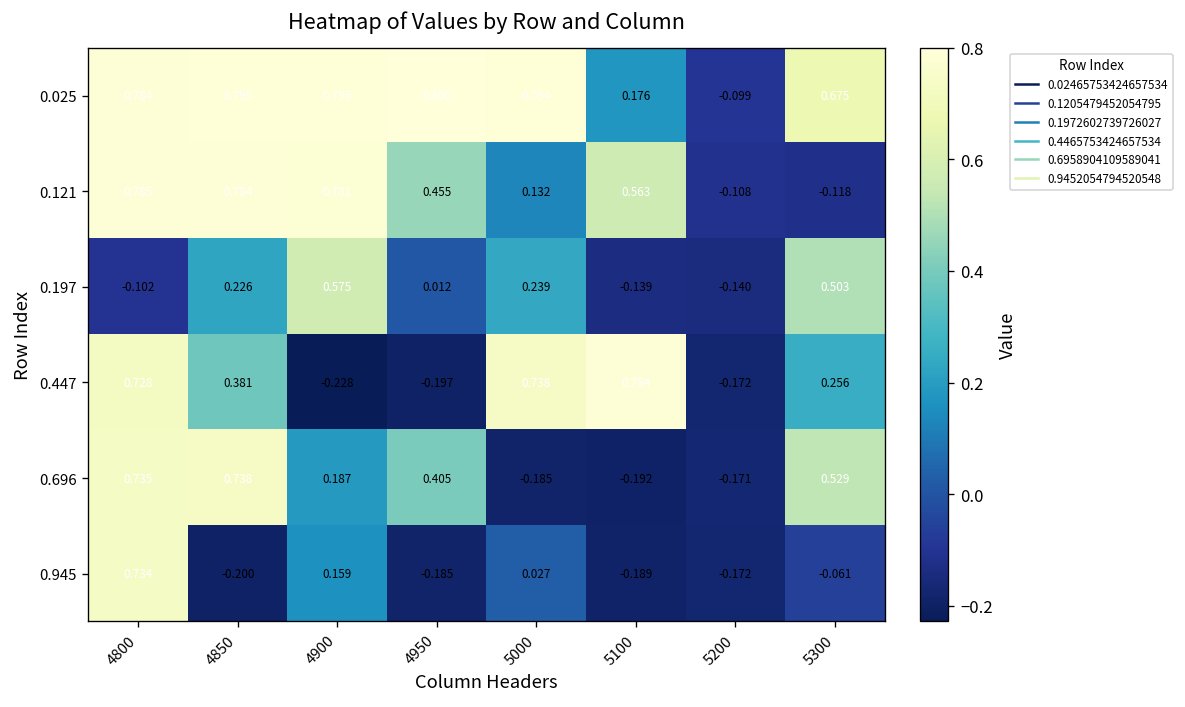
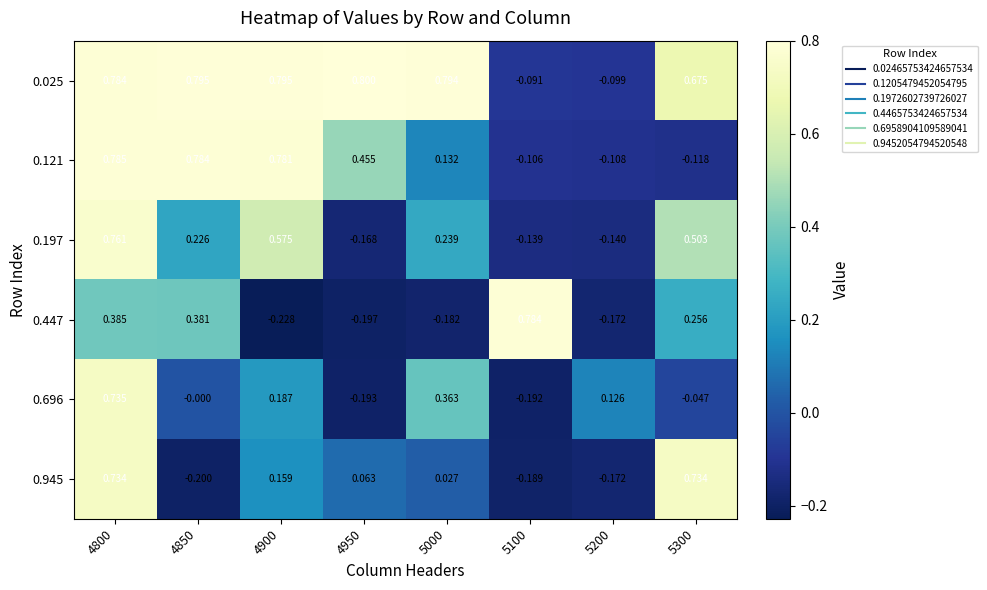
0.025, 5100: 0.176 -> -0.091
0.121, 5100: 0.563 -> -0.106
0.197, 4800: -0.102 -> 0.761
0.197, 4950: 0.012 -> -0.168
0.447, 4800: 0.728 -> 0.385
0.447, 5000: 0.738 -> -0.182
0.696, 4850: 0.738 -> -0.000
0.696, 4950: 0.405 -> -0.193
0.696, 5000: -0.185 -> 0.363
0.696, 5200: -0.171 -> 0.126
0.696, 5300: 0.529 -> -0.047
0.945, 4950: -0.185 -> 0.063
0.945, 5300: -0.061 -> 0.734
